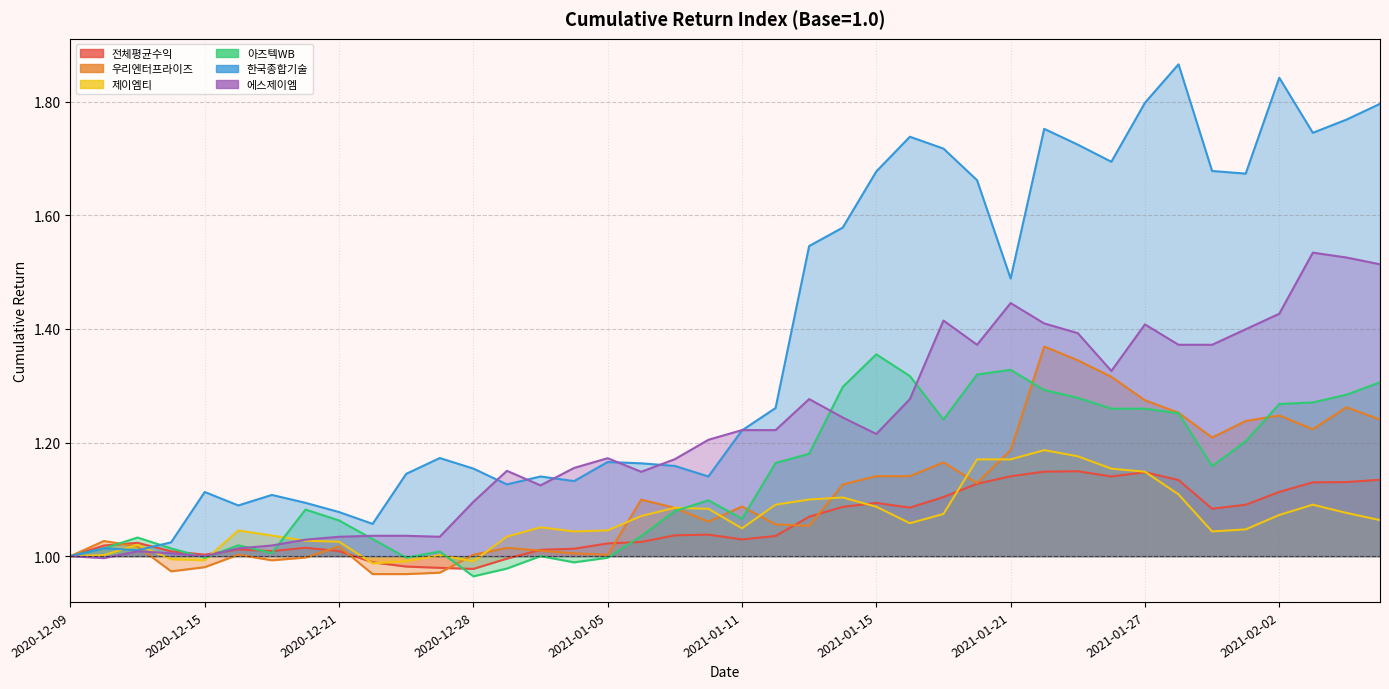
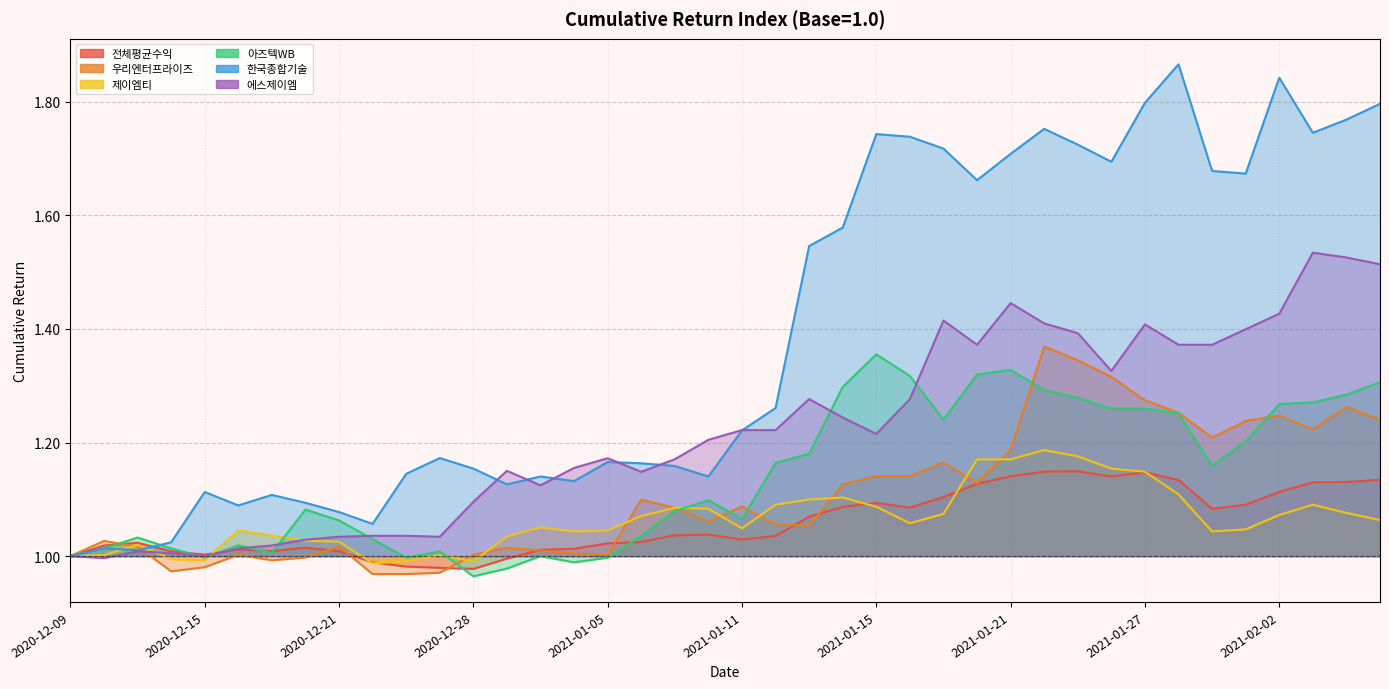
한국종합기술, 2021-01-15: 1.68 -> 1.74
한국종합기술, 2021-01-21: 1.49 -> 1.71
